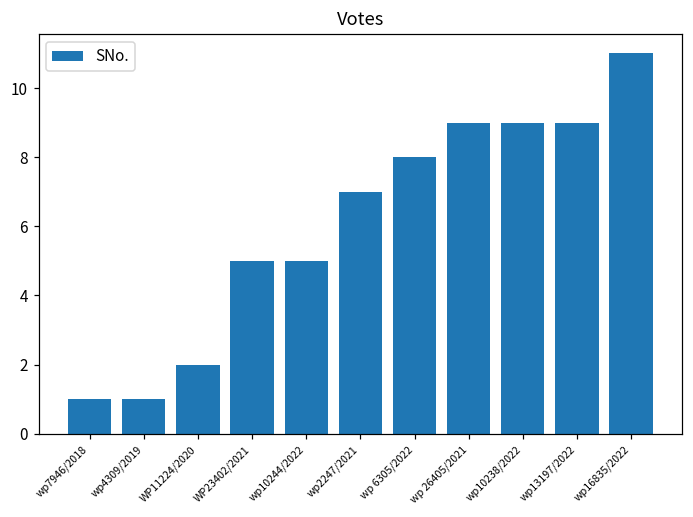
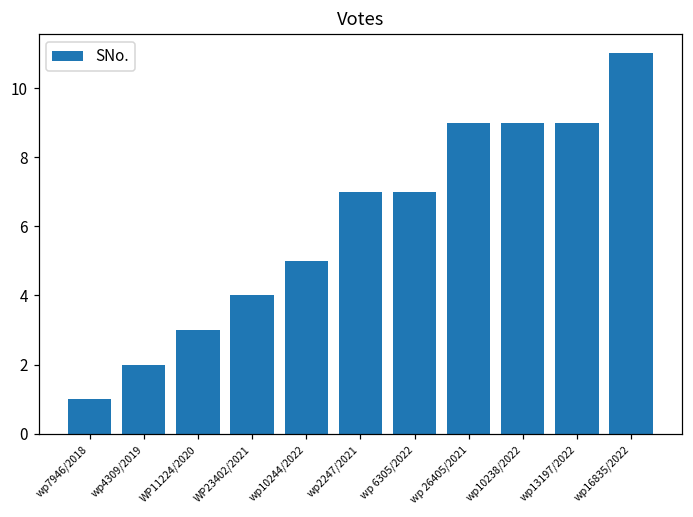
wp4309/2019: 1 -> 2
WP11224/2020: 2 -> 3
WP23402/2021: 5 -> 4
wp 6305/2022: 8 -> 7
